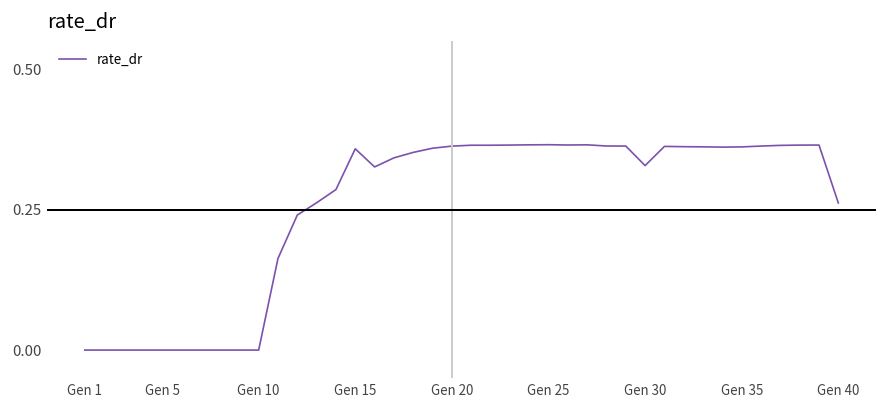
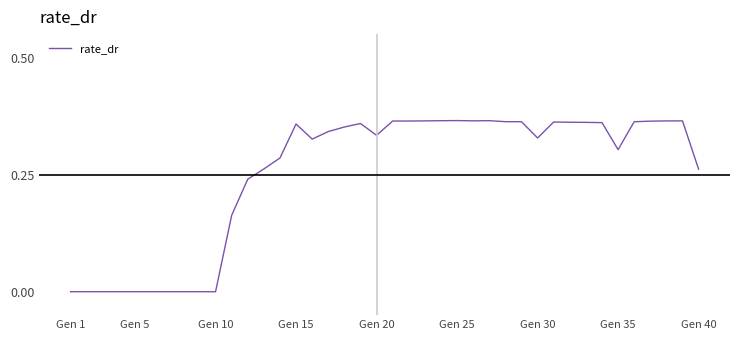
Gen 20: 0.36 -> 0.33
Gen 35: 0.36 -> 0.30
